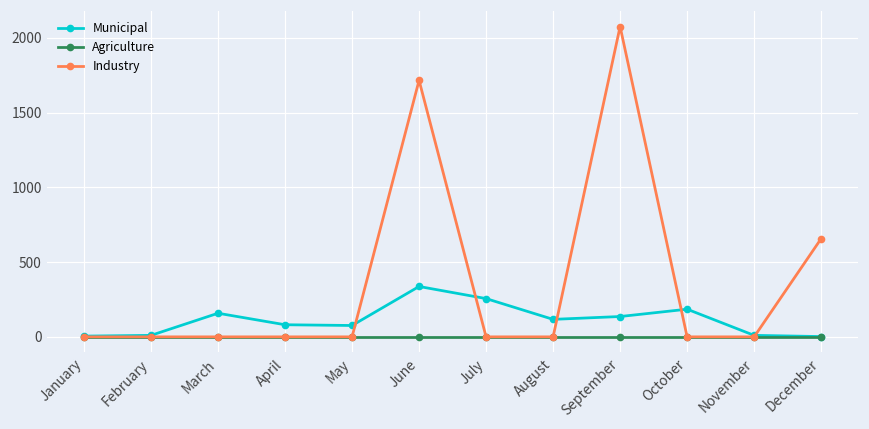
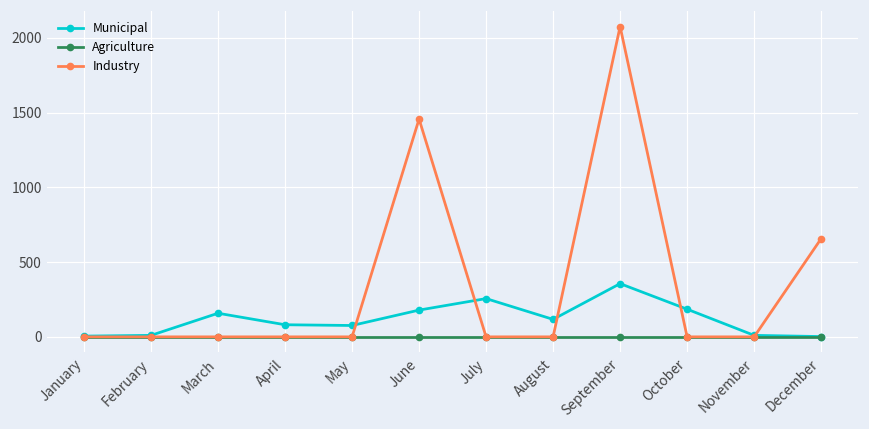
Municipal, June: 340 -> 180
Industry, June: 1720 -> 1460
Municipal, September: 140 -> 360
